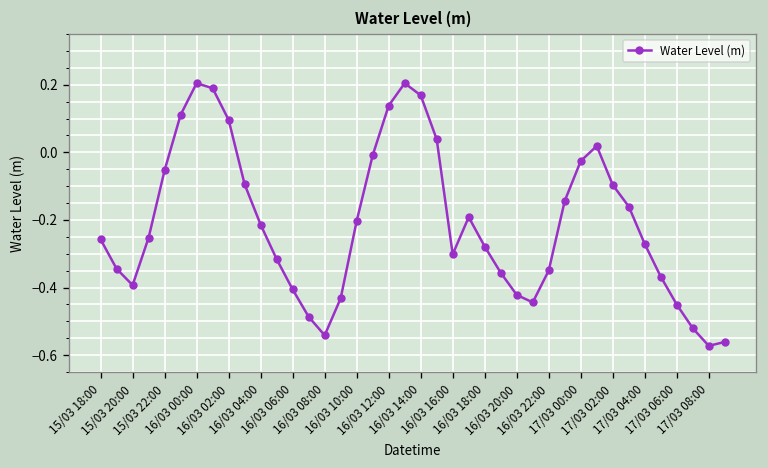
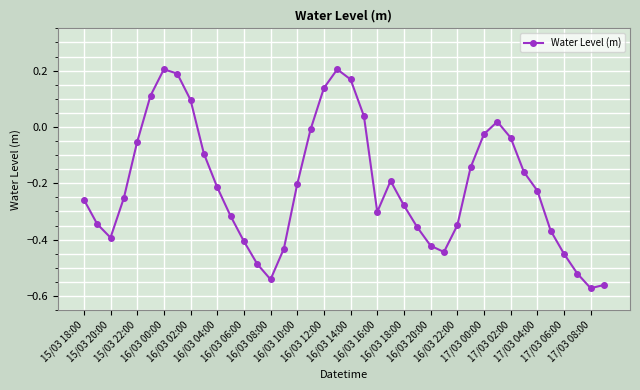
17/03 02:00: -0.10 -> -0.04
17/03 04:00: -0.27 -> -0.23
